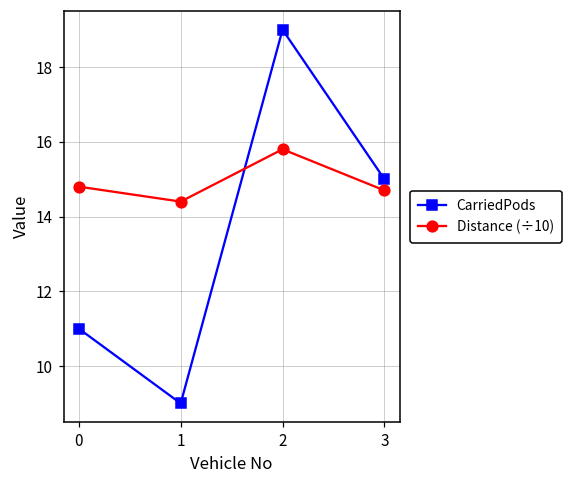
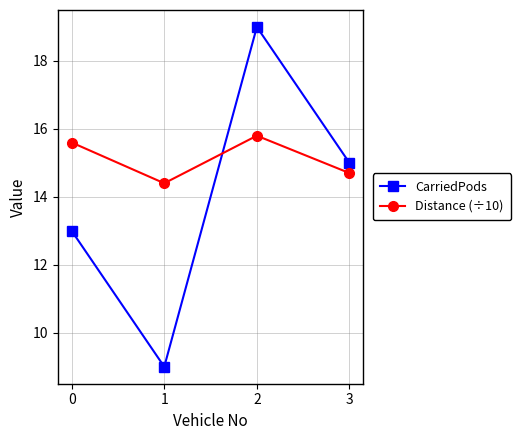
CarriedPods, 0: 11 -> 13
Distance (÷10), 0: 14.8 -> 15.6
